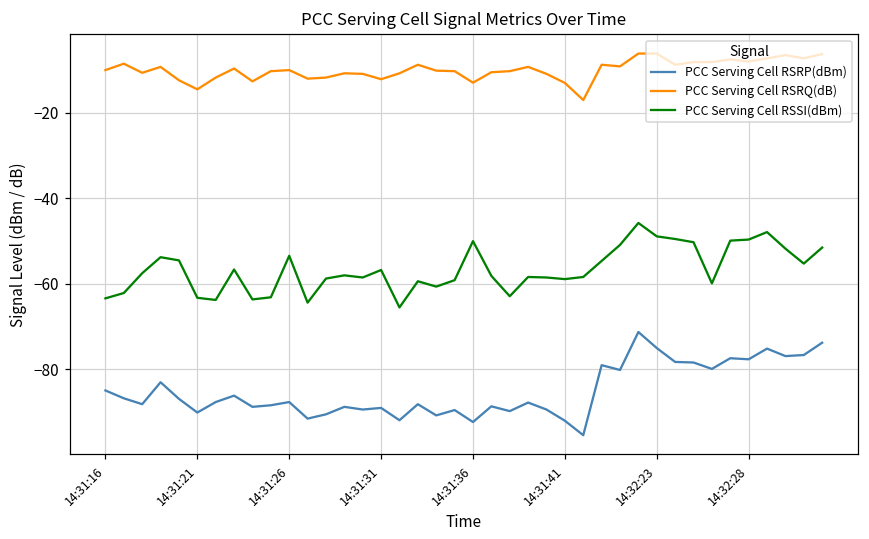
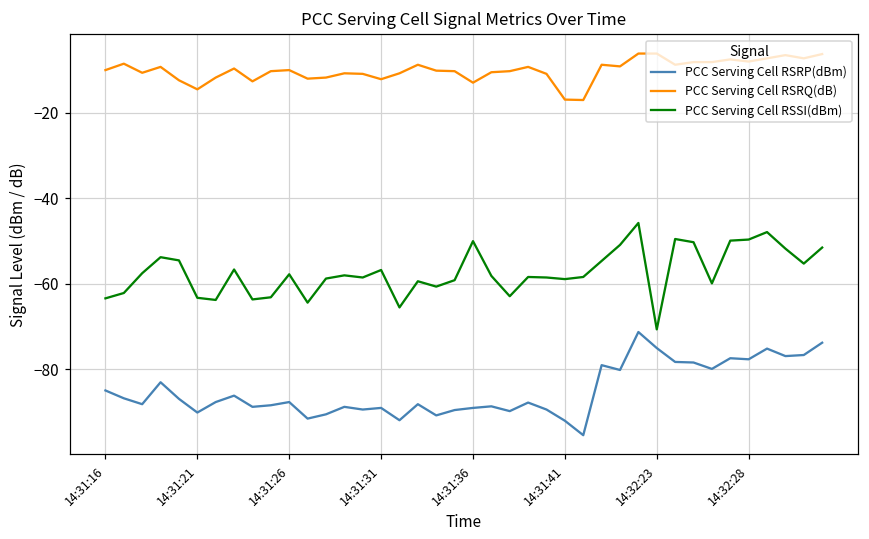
PCC Serving Cell RSSI(dBm), 14:31:26: -53 -> -58
PCC Serving Cell RSRP(dBm), 14:31:36: -92 -> -89
PCC Serving Cell RSRQ(dB), 14:31:41: -13 -> -17
PCC Serving Cell RSSI(dBm), 14:32:23: -49 -> -71
